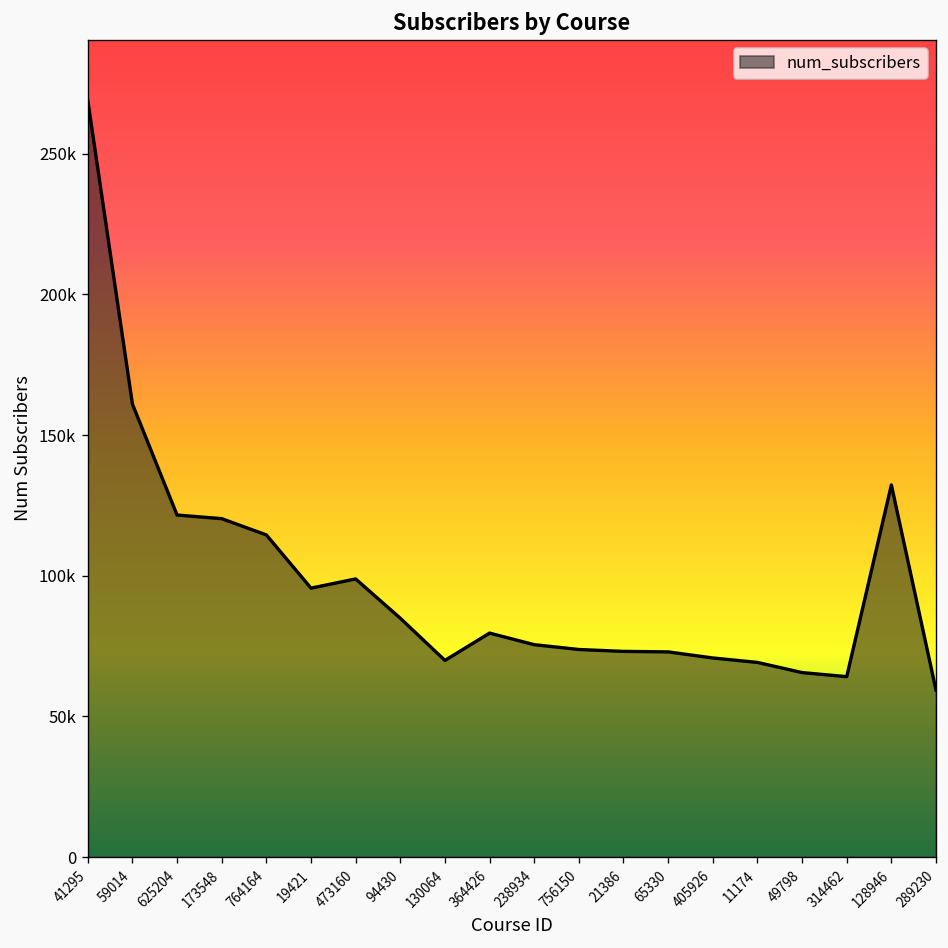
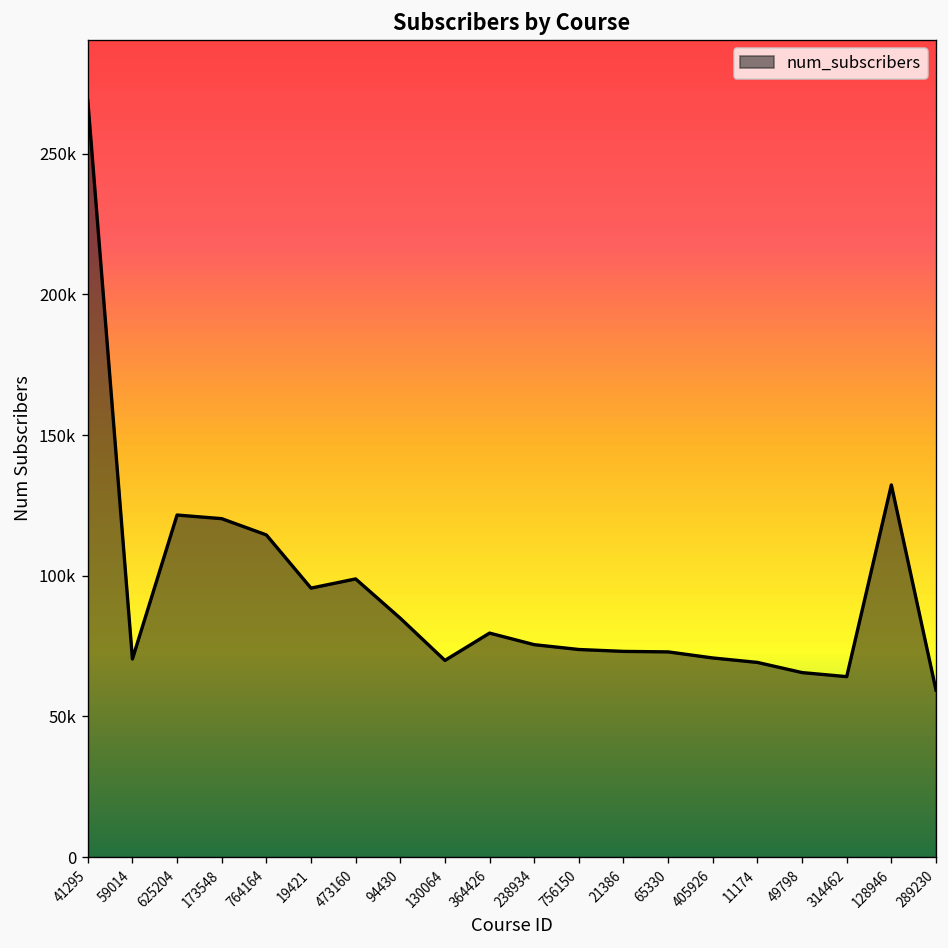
59014: 161000 -> 70000
